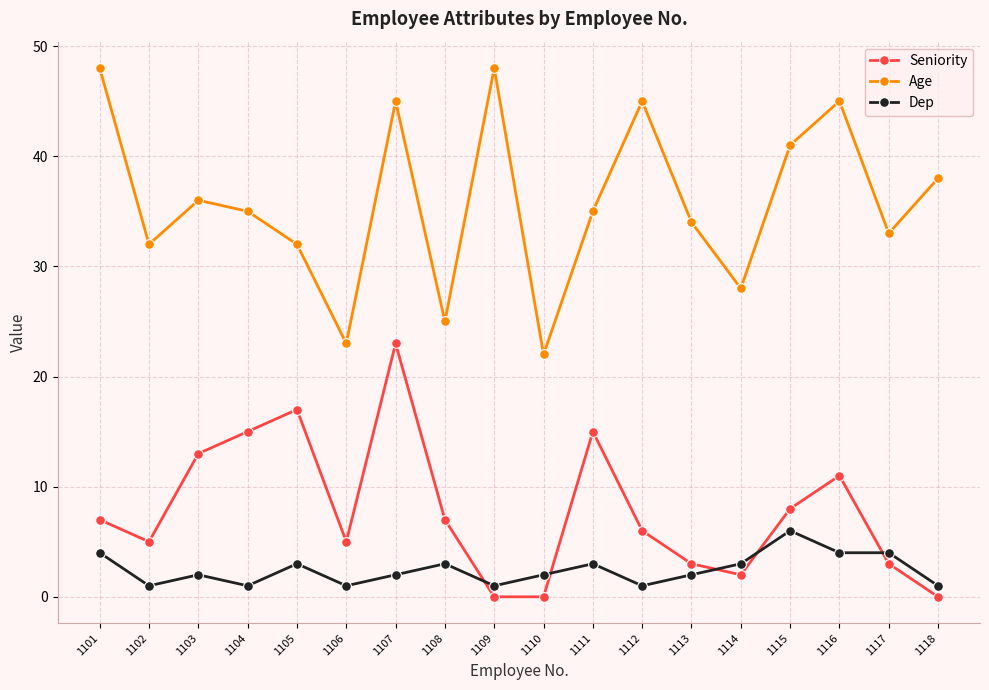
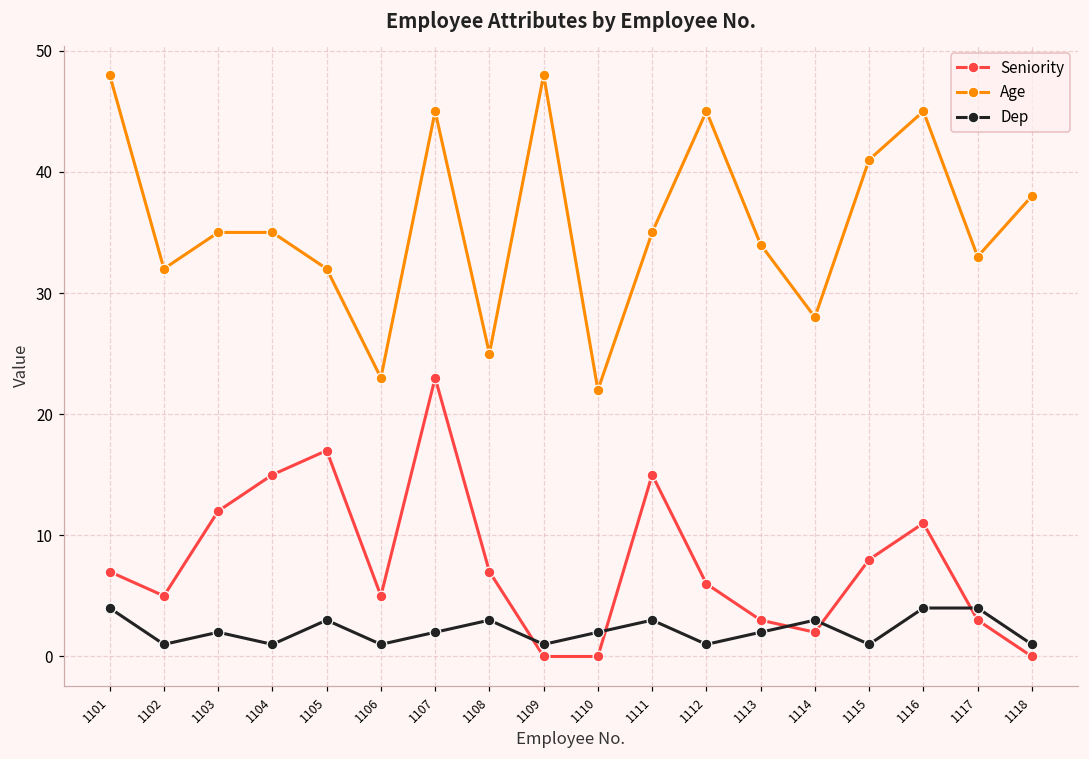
Seniority, 1103: 13 -> 12
Age, 1103: 36 -> 35
Dep, 1115: 6 -> 1
